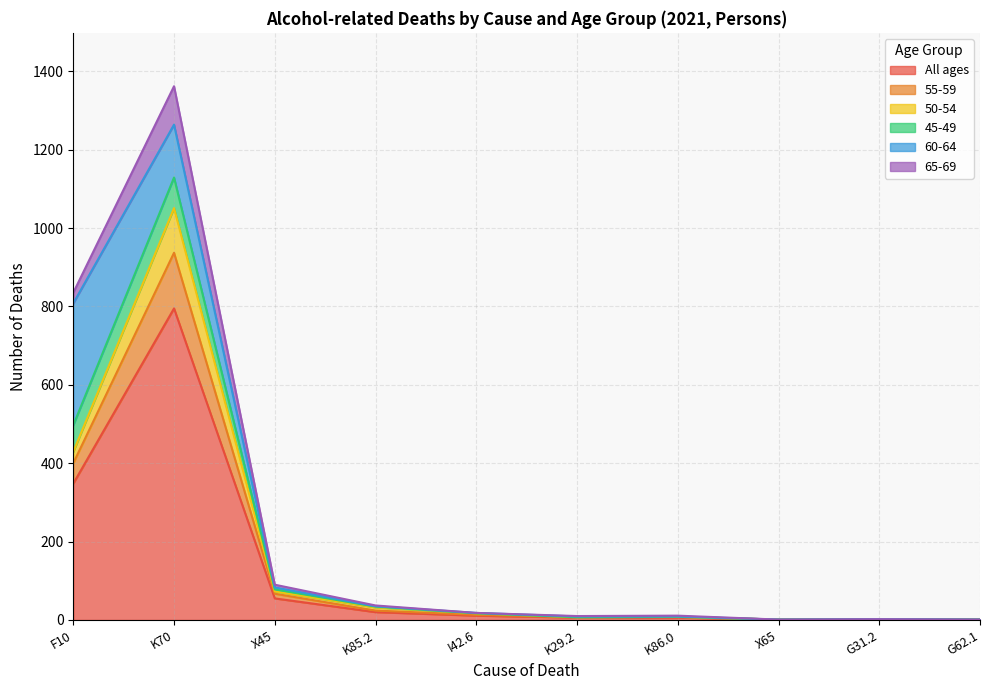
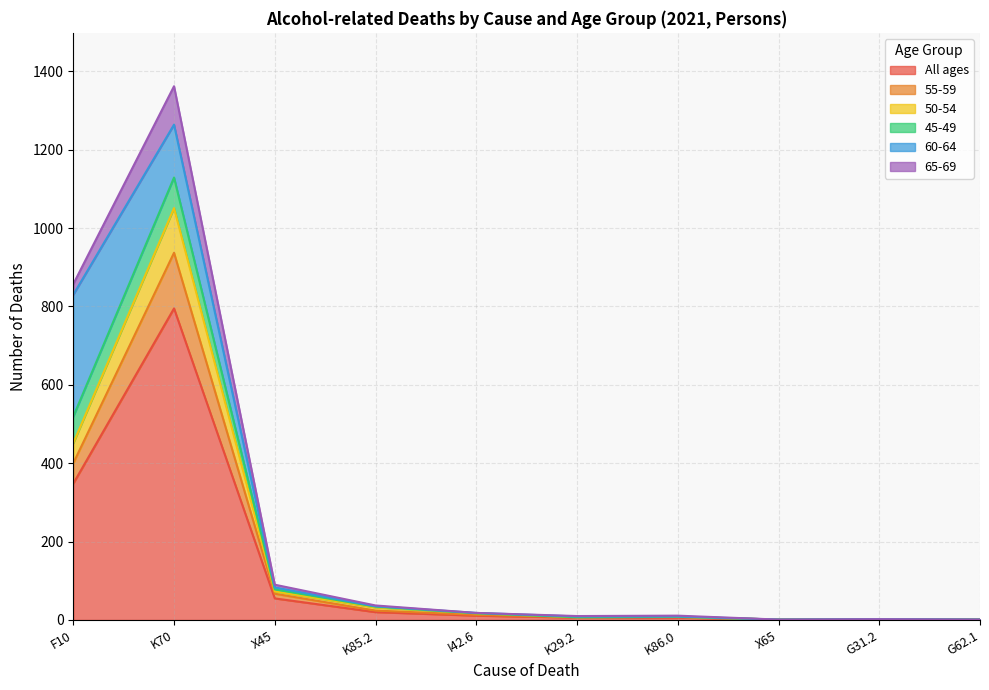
50-54, F10: 30 -> 50
